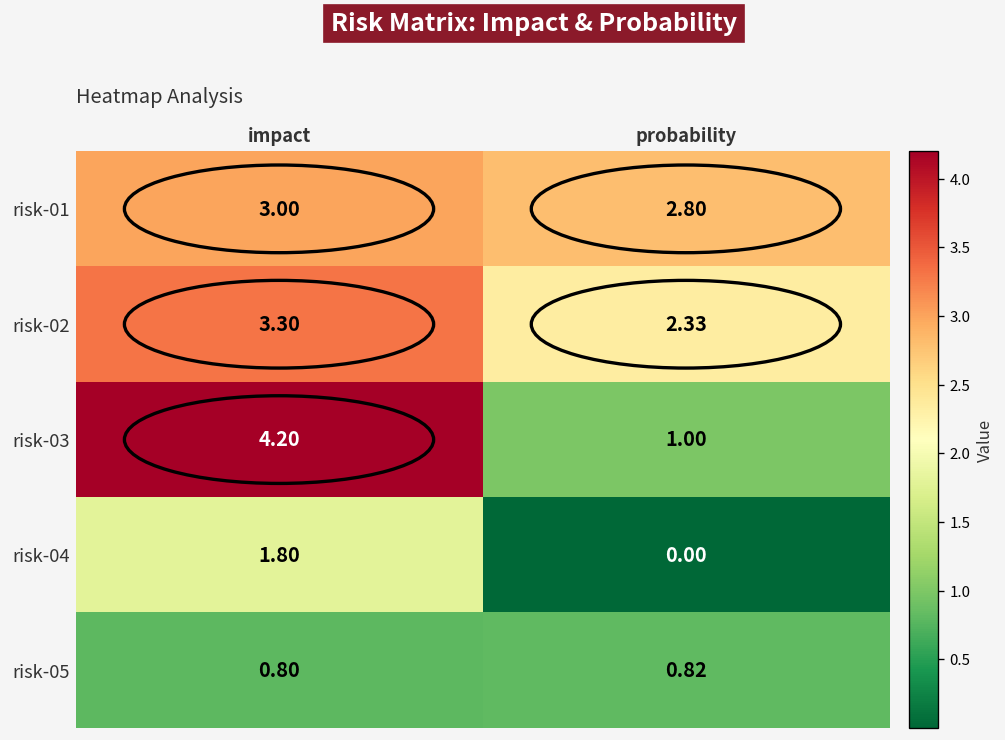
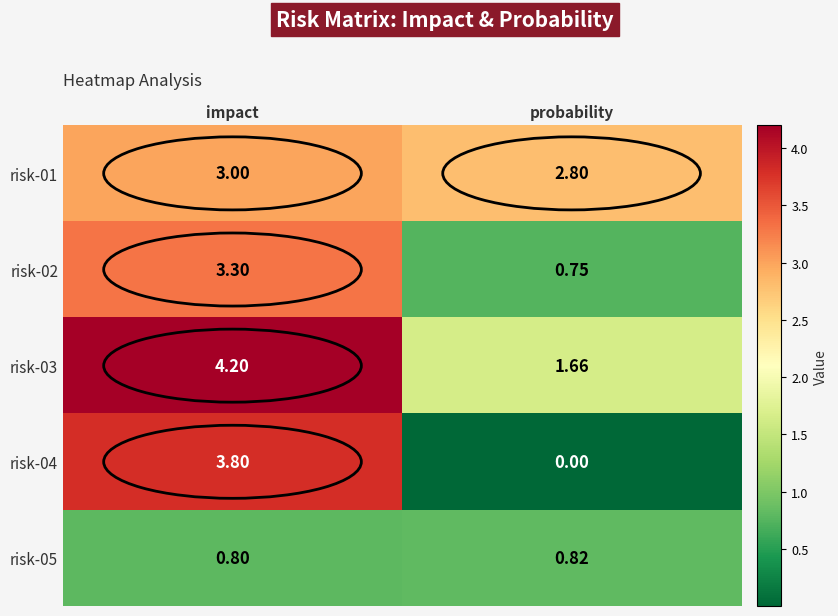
risk-02, probability: 2.33 -> 0.75
risk-03, probability: 1.00 -> 1.66
risk-04, impact: 1.80 -> 3.80
